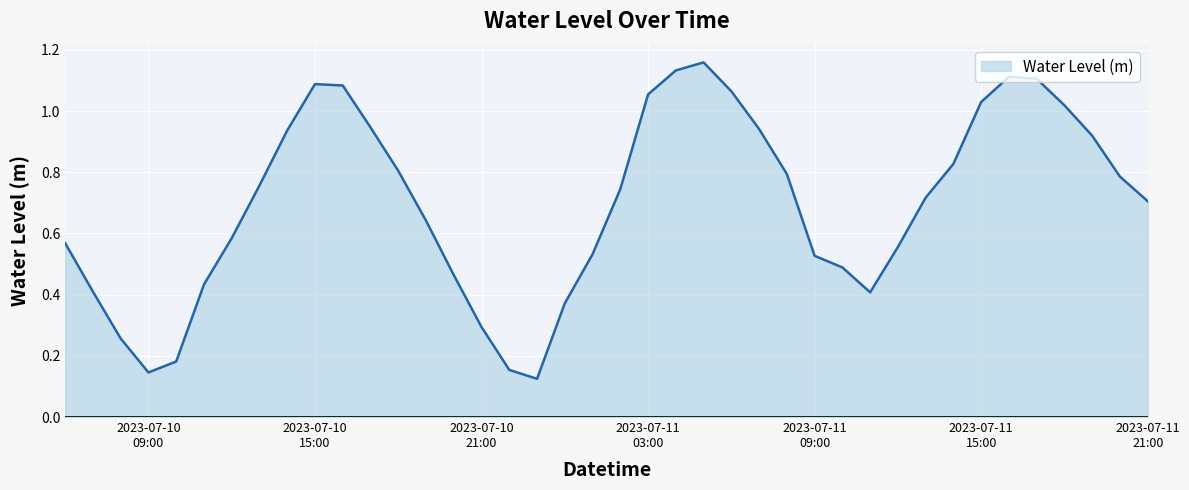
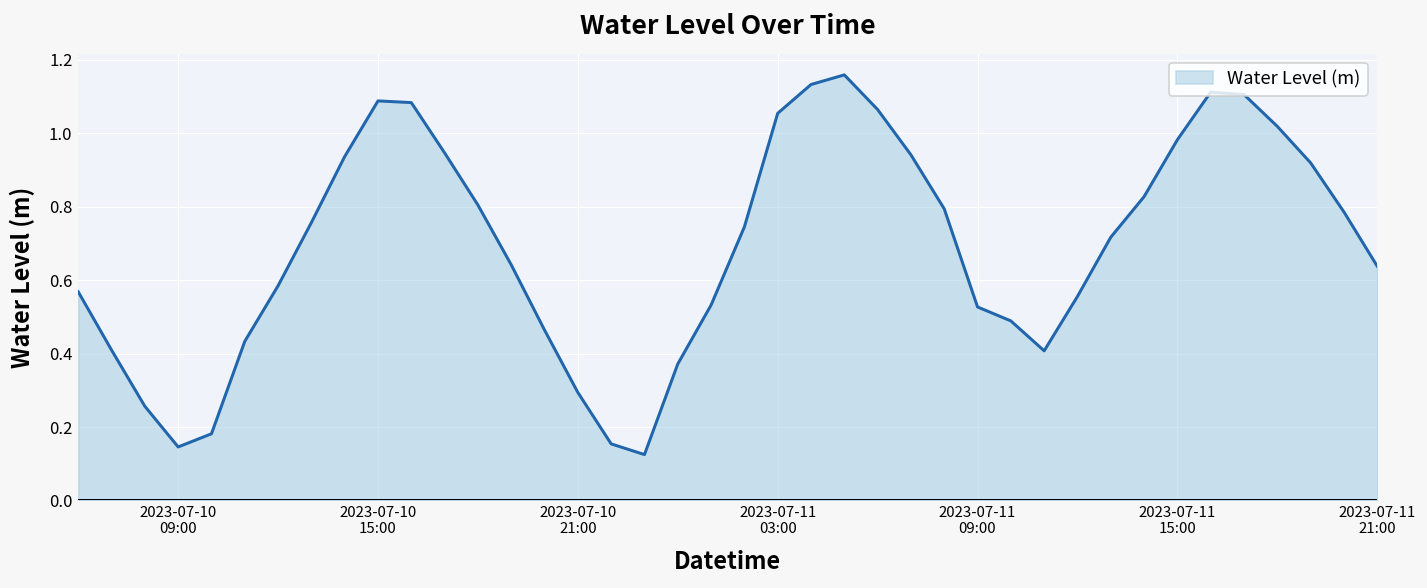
2023-07-11 15:00: 1.03 -> 0.98
2023-07-11 21:00: 0.71 -> 0.64
